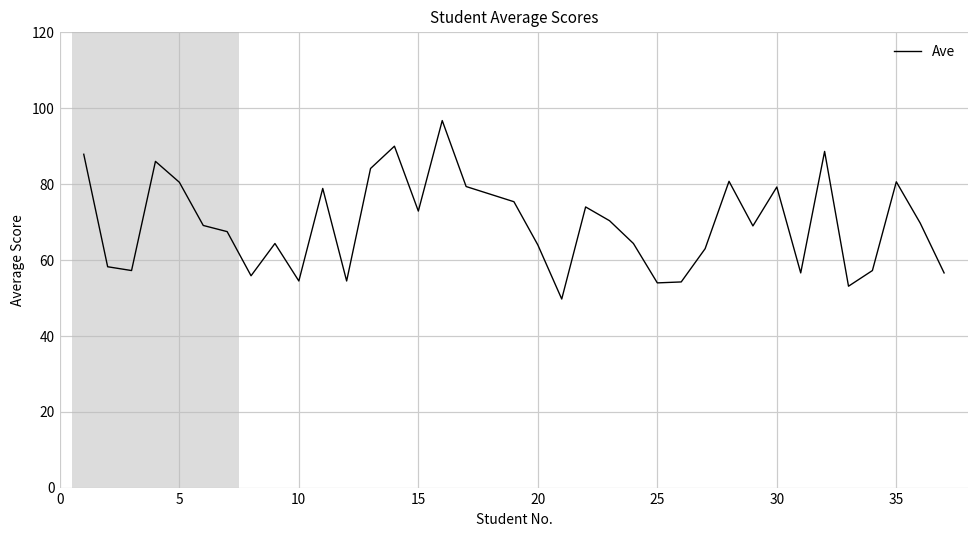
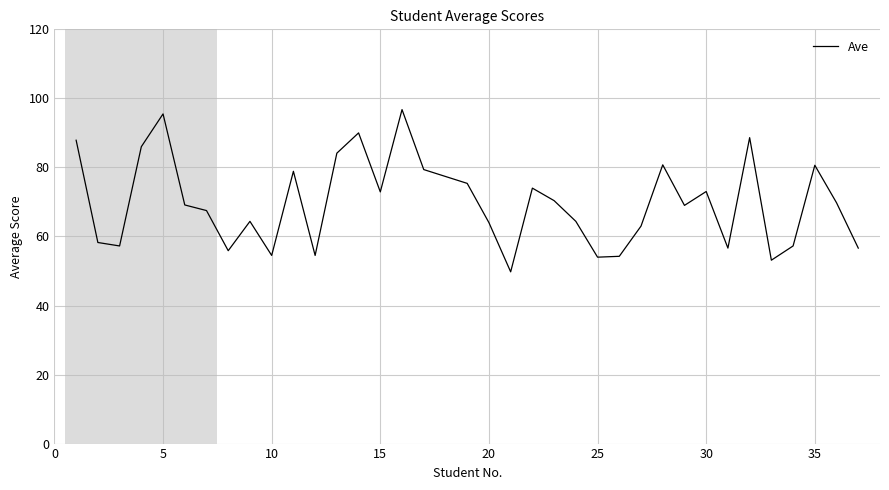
5: 81 -> 96
30: 79 -> 73
